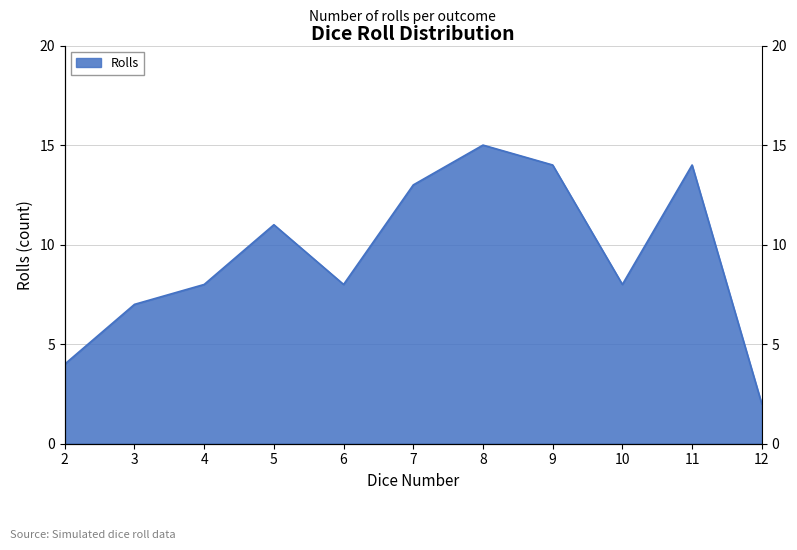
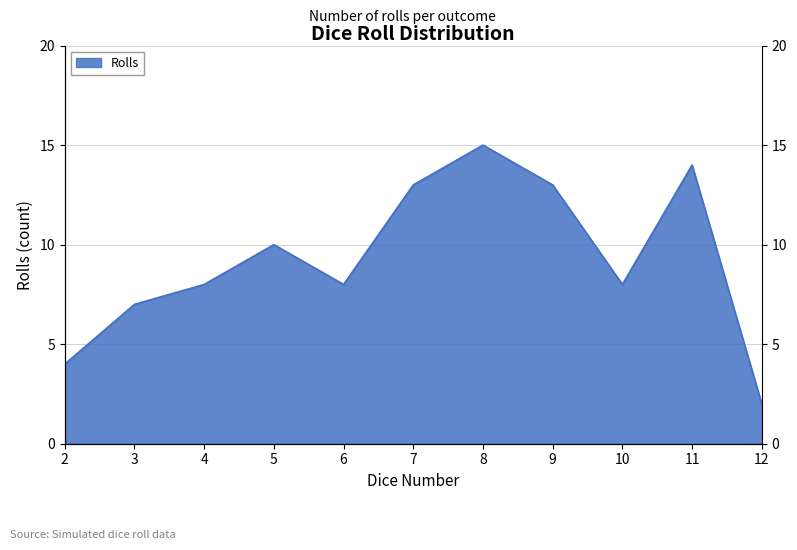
5: 11 -> 10
9: 14 -> 13
